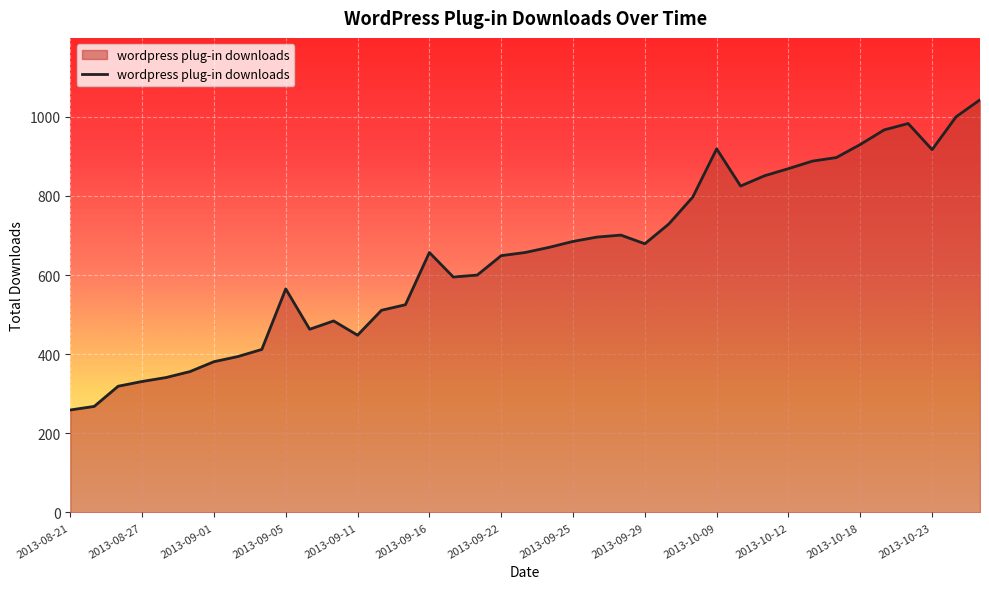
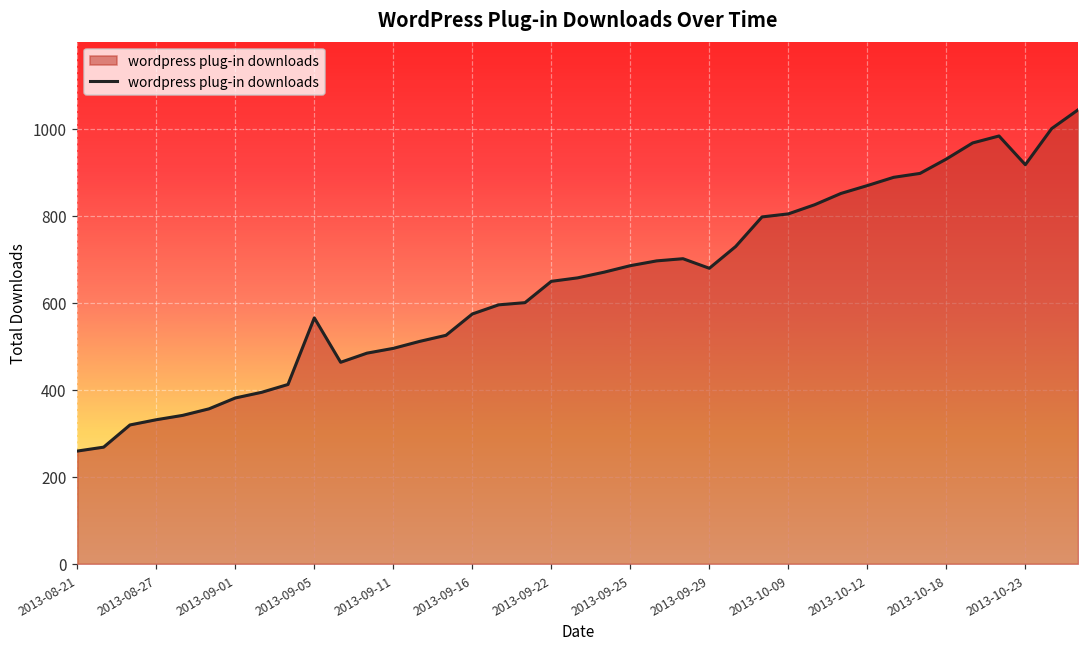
2013-09-11: 450 -> 500
2013-09-16: 660 -> 570
2013-10-09: 920 -> 800
